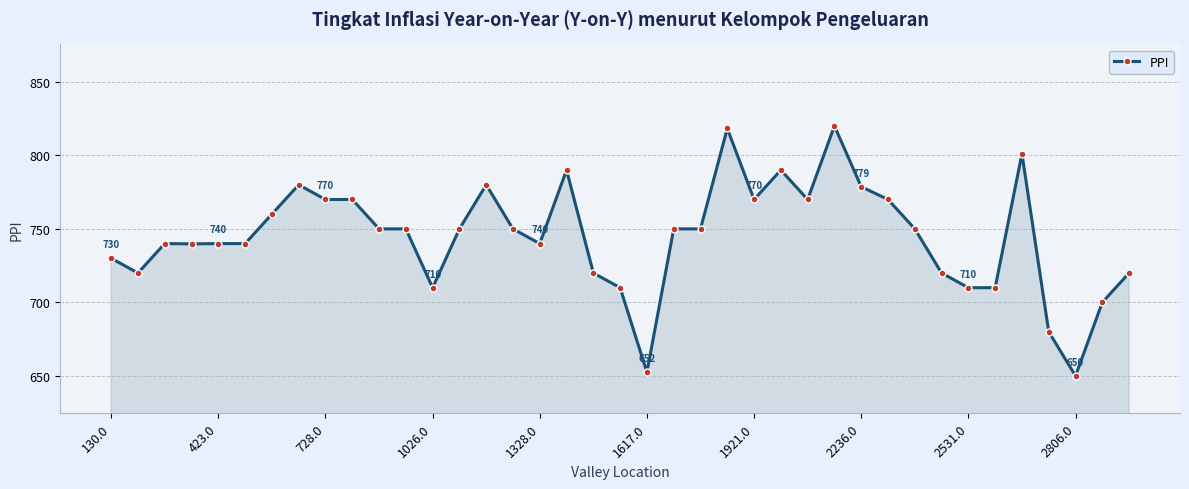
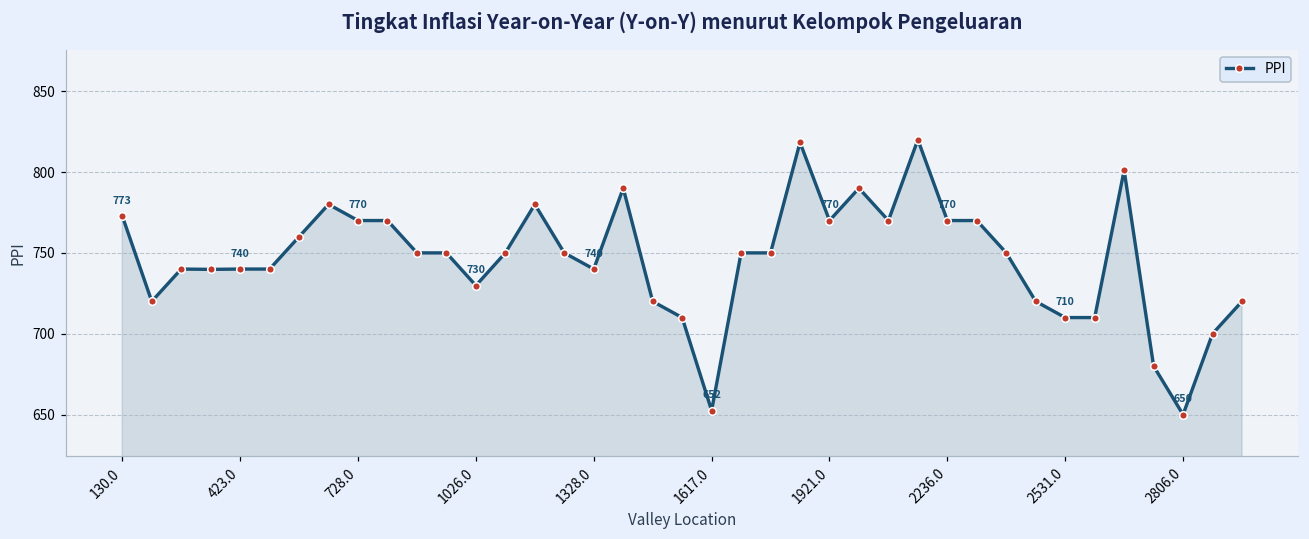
130.0: 730 -> 773
1026.0: 710 -> 730
2236.0: 779 -> 770
